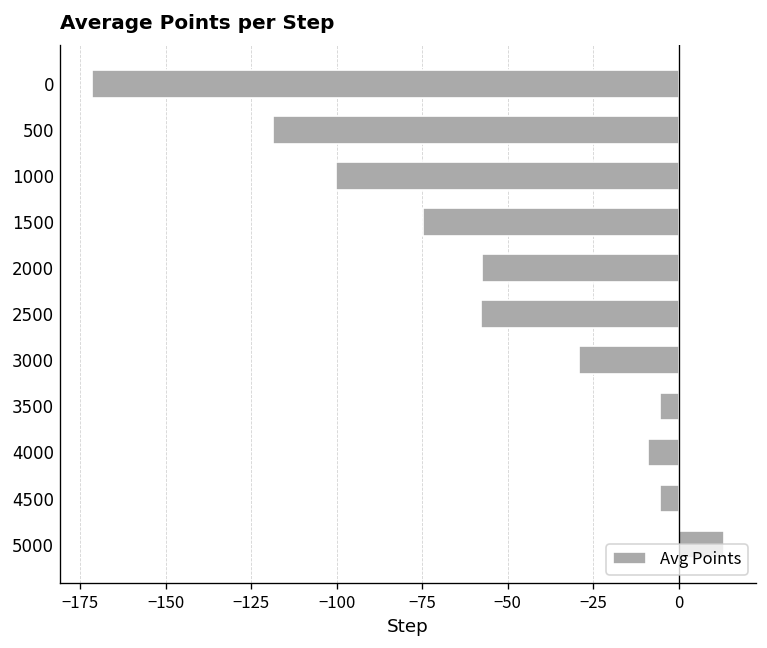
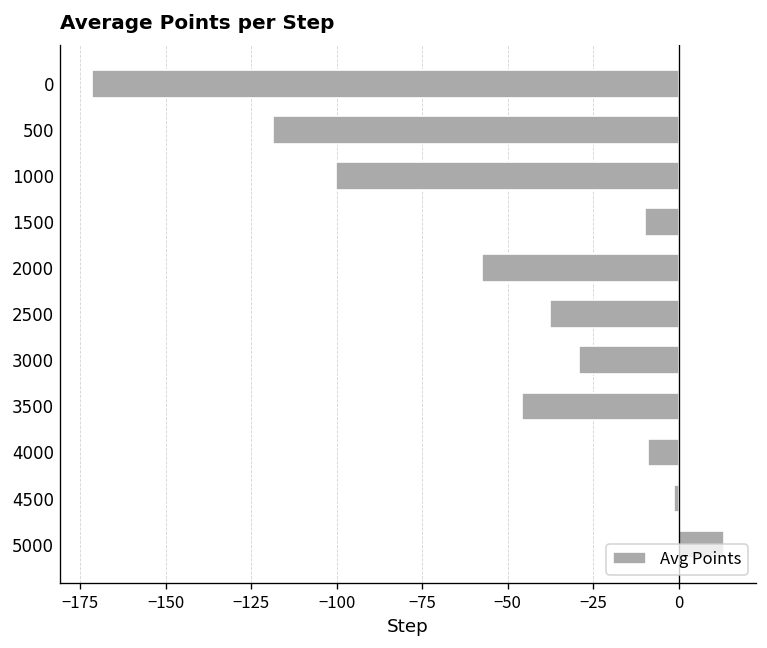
1500: -75 -> -10
2500: -58 -> -38
3500: -6 -> -46
4500: -5 -> -2
